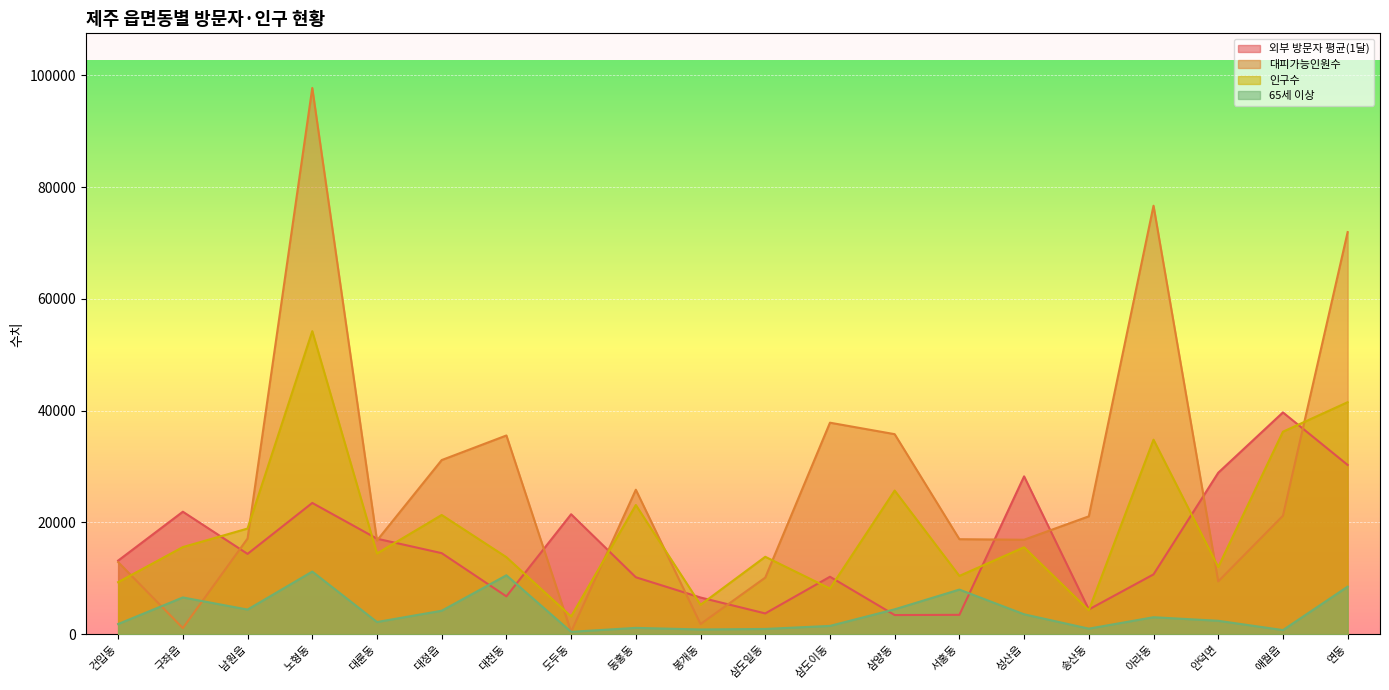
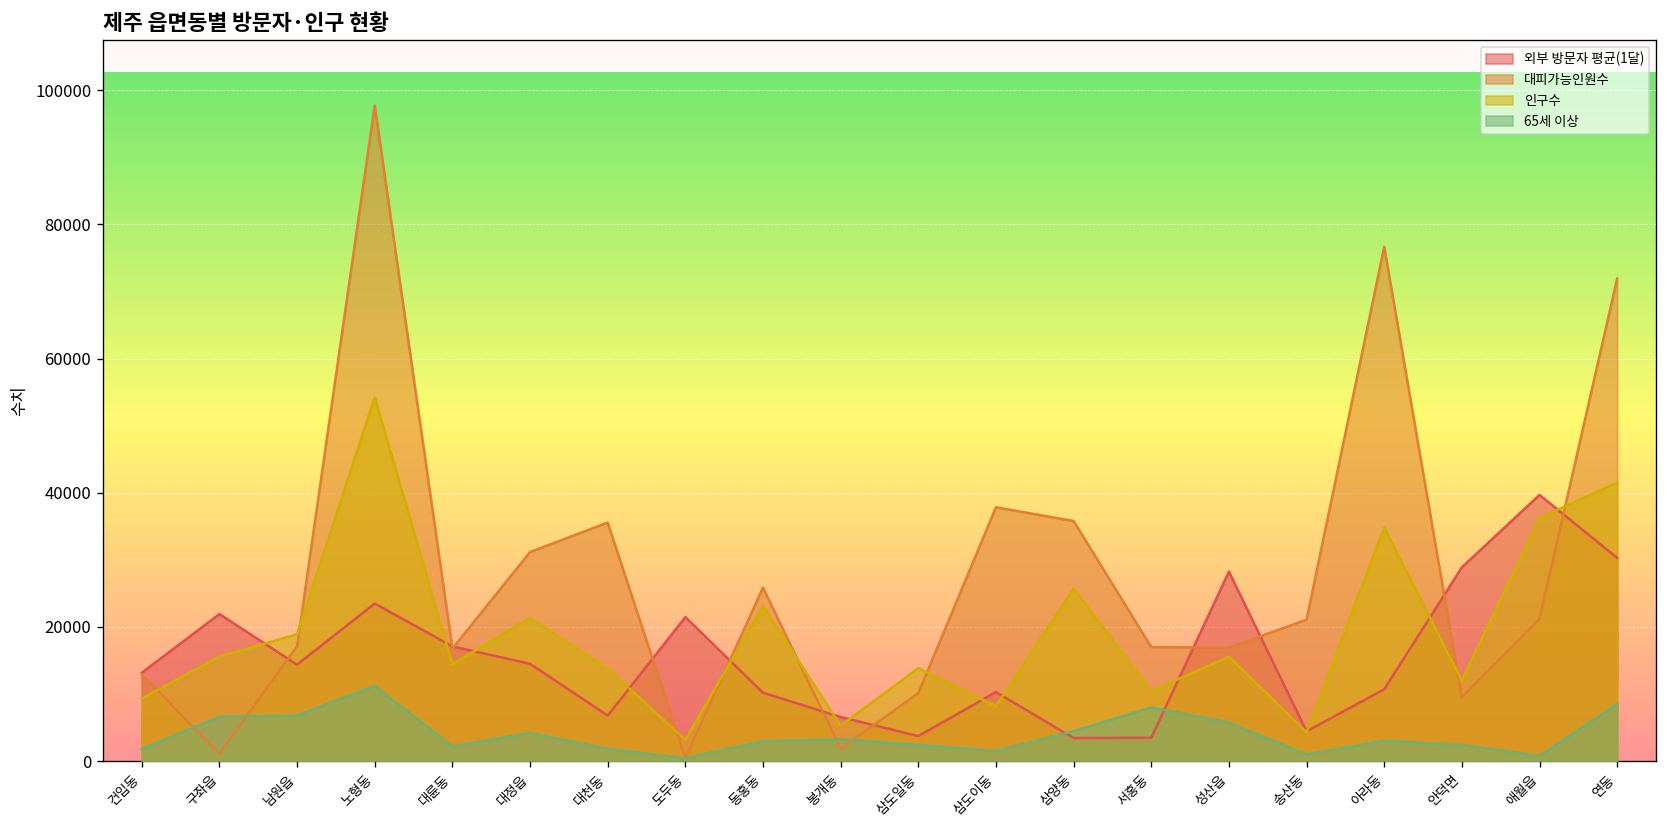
65세 이상, 남원읍: 4000 -> 7000
65세 이상, 대천동: 11000 -> 2000
65세 이상, 동홍동: 1000 -> 3000
65세 이상, 봉개동: 1000 -> 3000
65세 이상, 삼도일동: 1000 -> 2000
65세 이상, 성산읍: 4000 -> 6000
